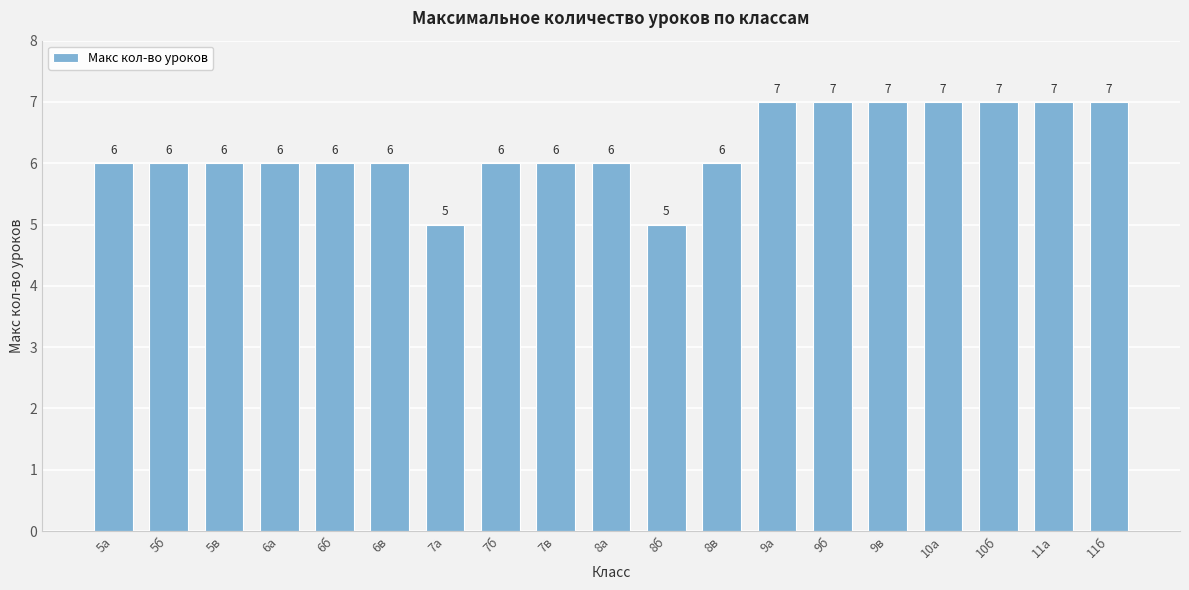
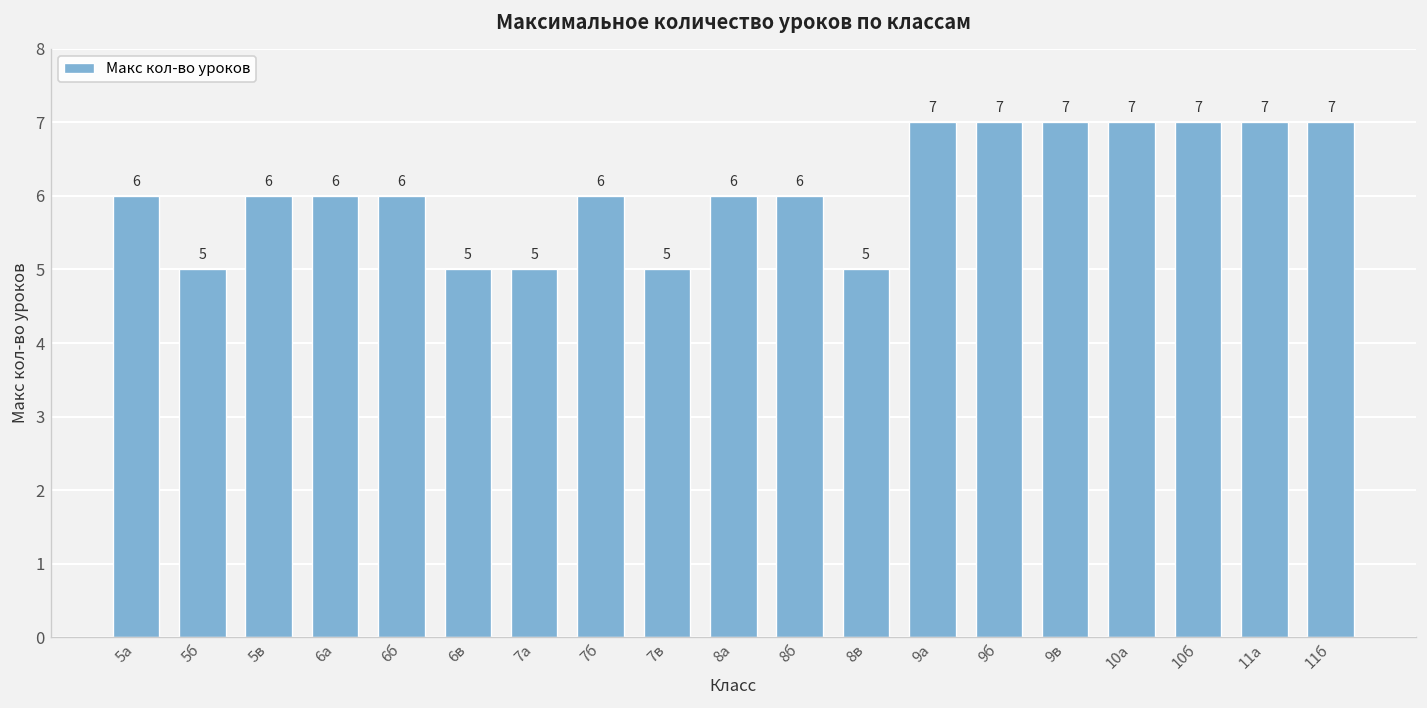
5б: 6 -> 5
6в: 6 -> 5
7в: 6 -> 5
8б: 5 -> 6
8в: 6 -> 5
